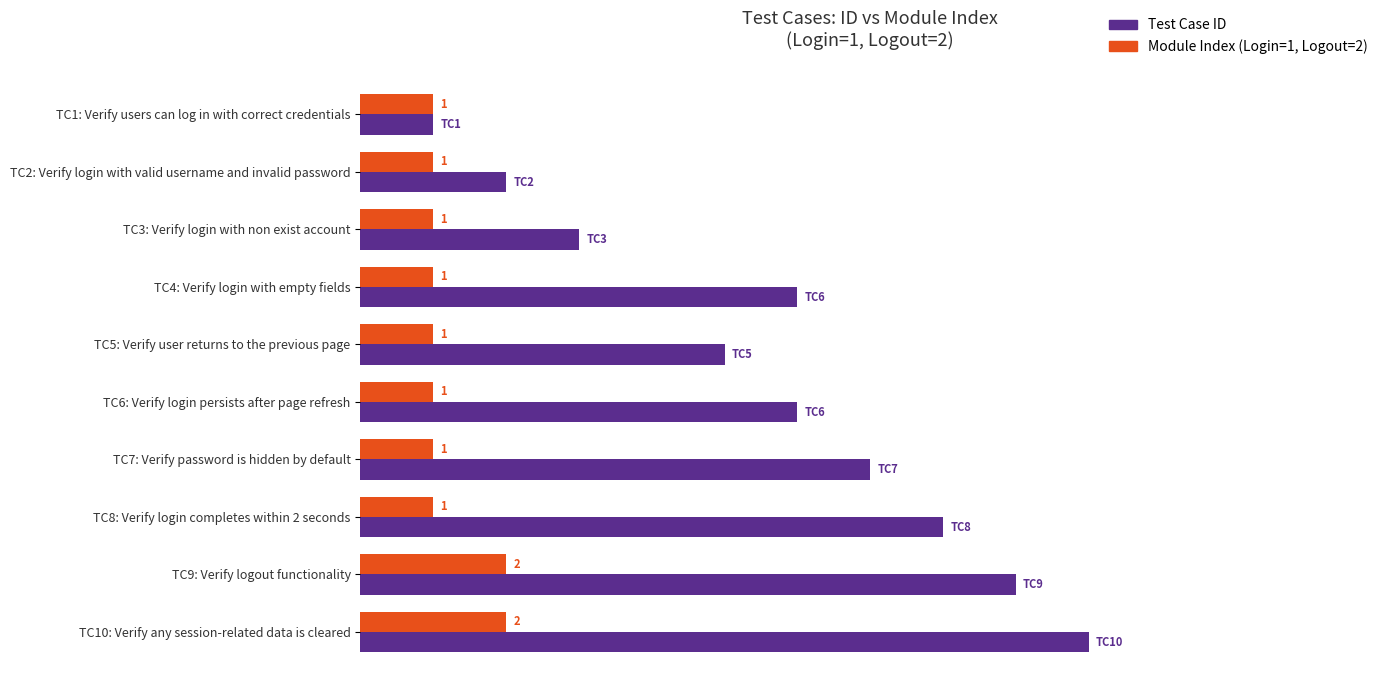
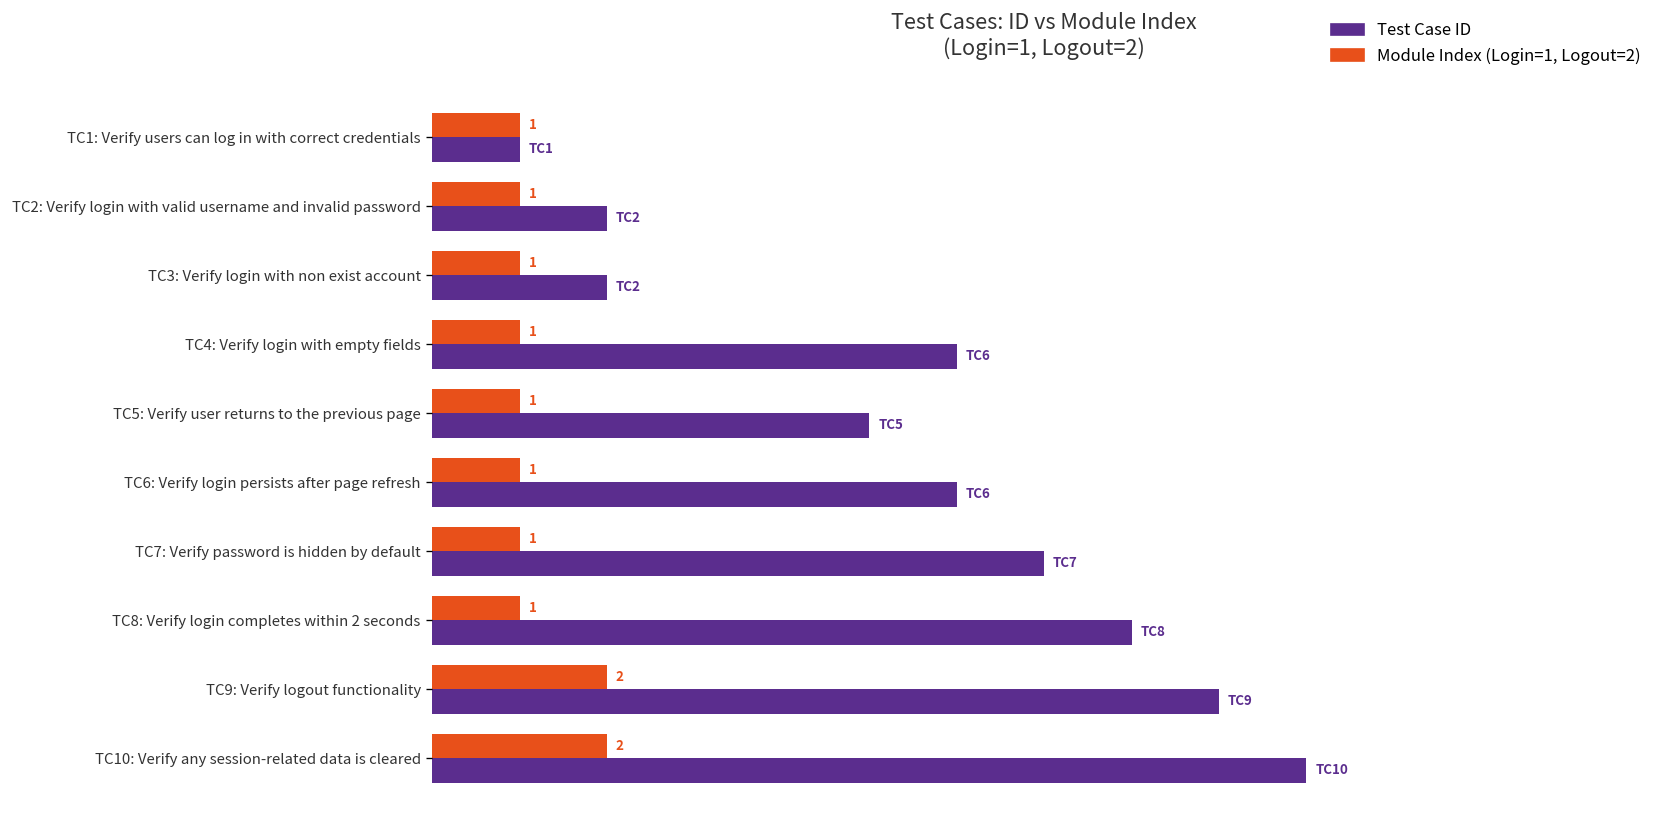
Test Case ID, TC3: Verify login with non exist account: 3 -> 2
